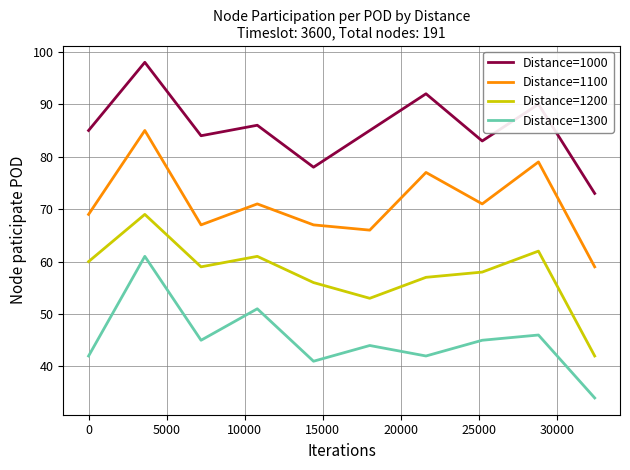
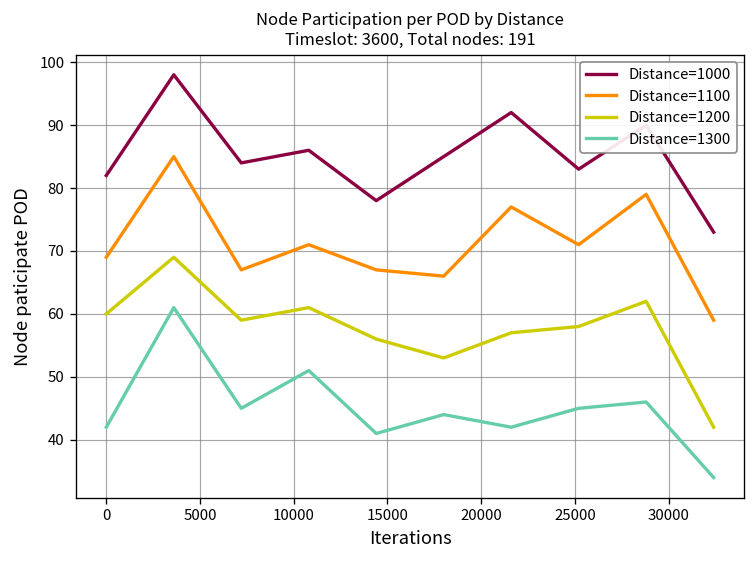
Distance=1000, 0: 85 -> 82
